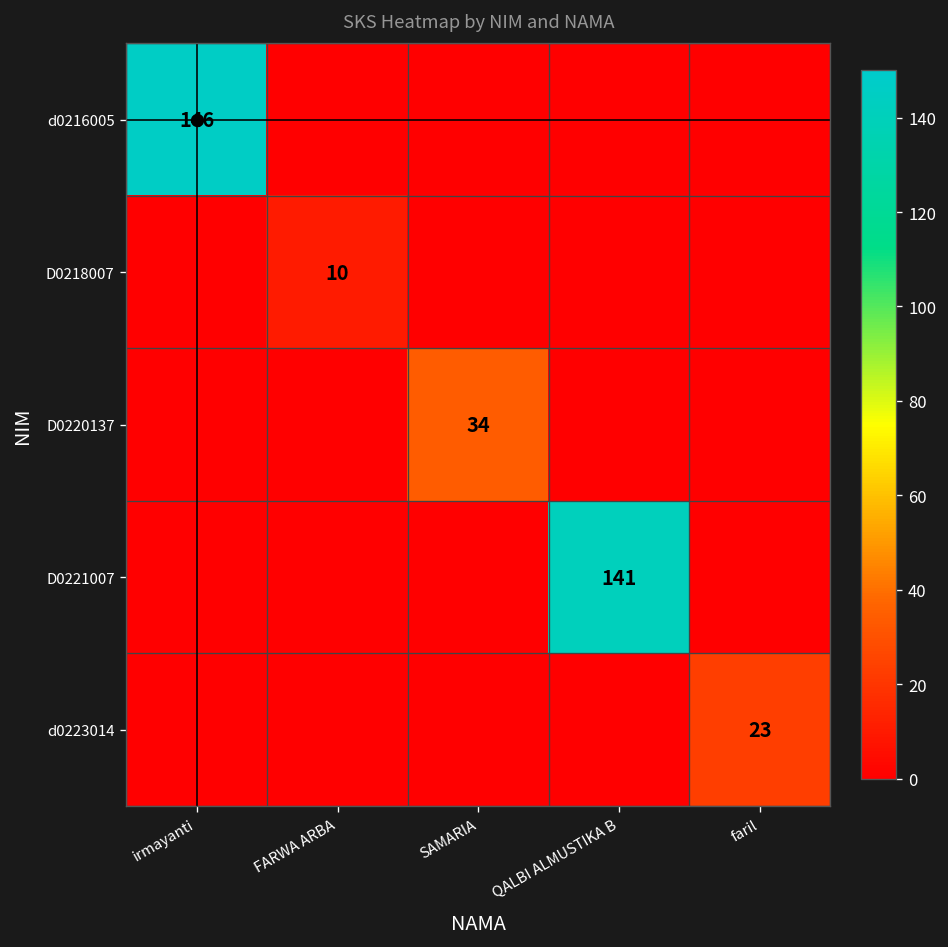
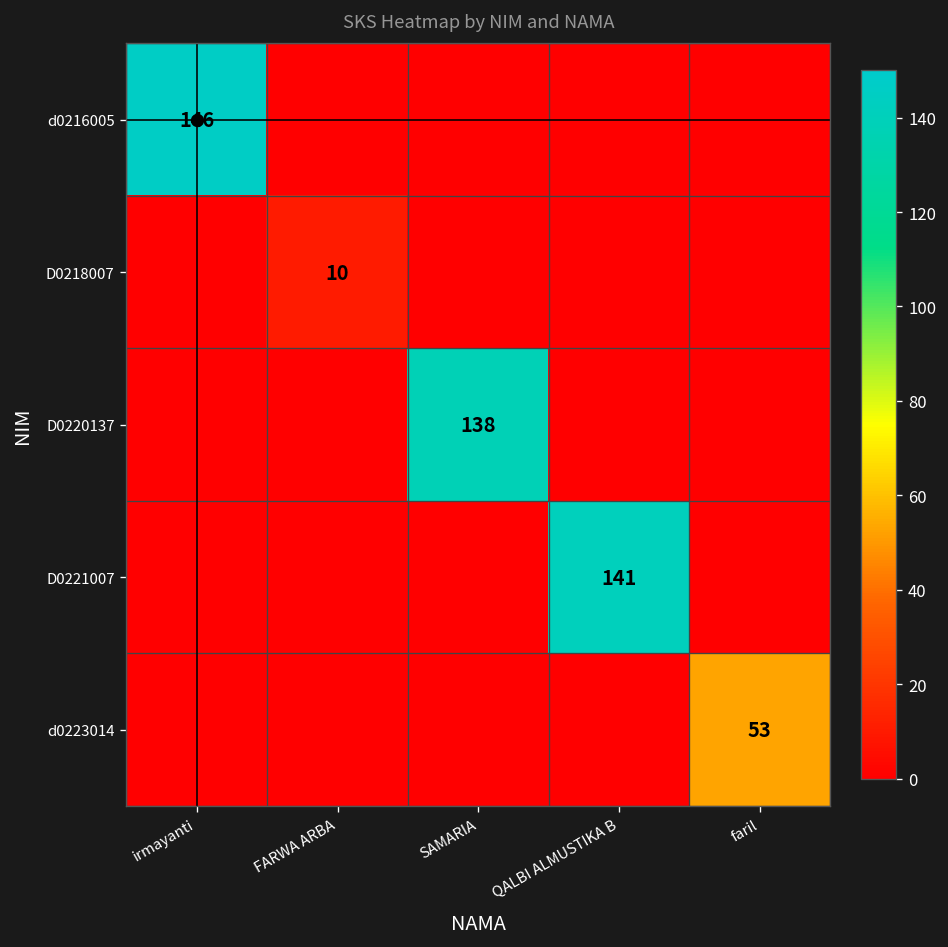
D0220137, SAMARIA: 34 -> 138
d0223014, faril: 23 -> 53
